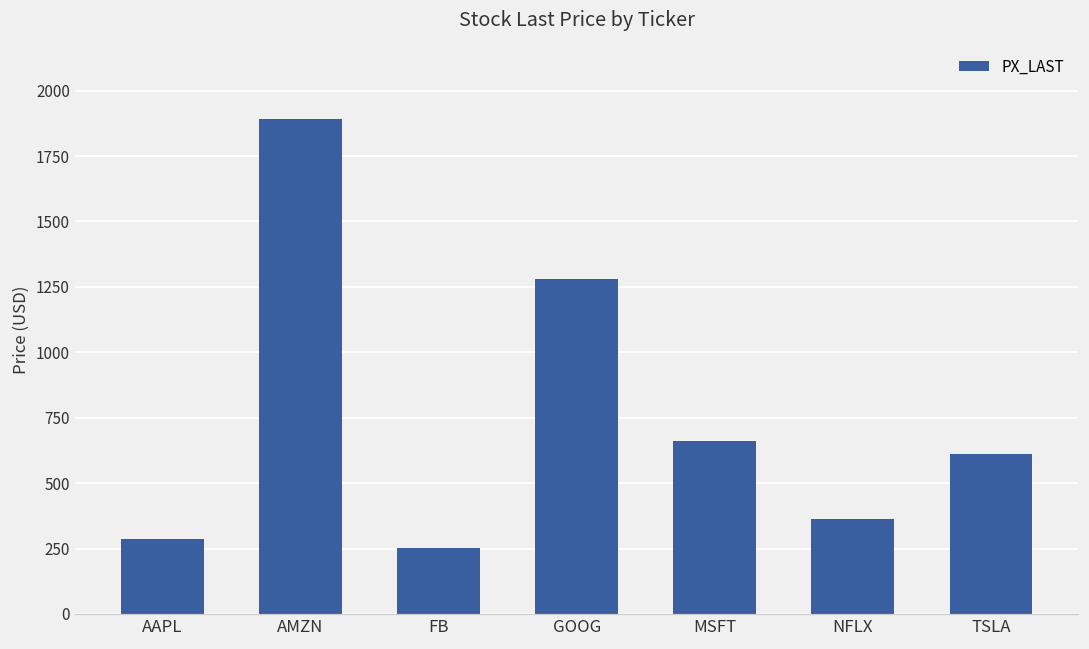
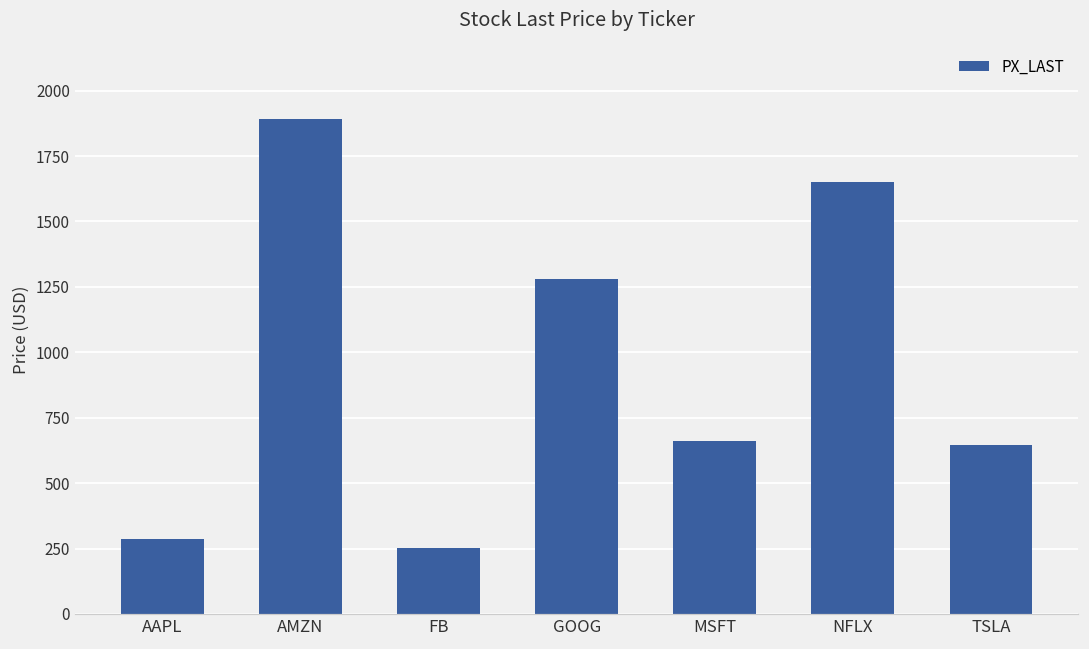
NFLX: 360 -> 1650
TSLA: 610 -> 650
